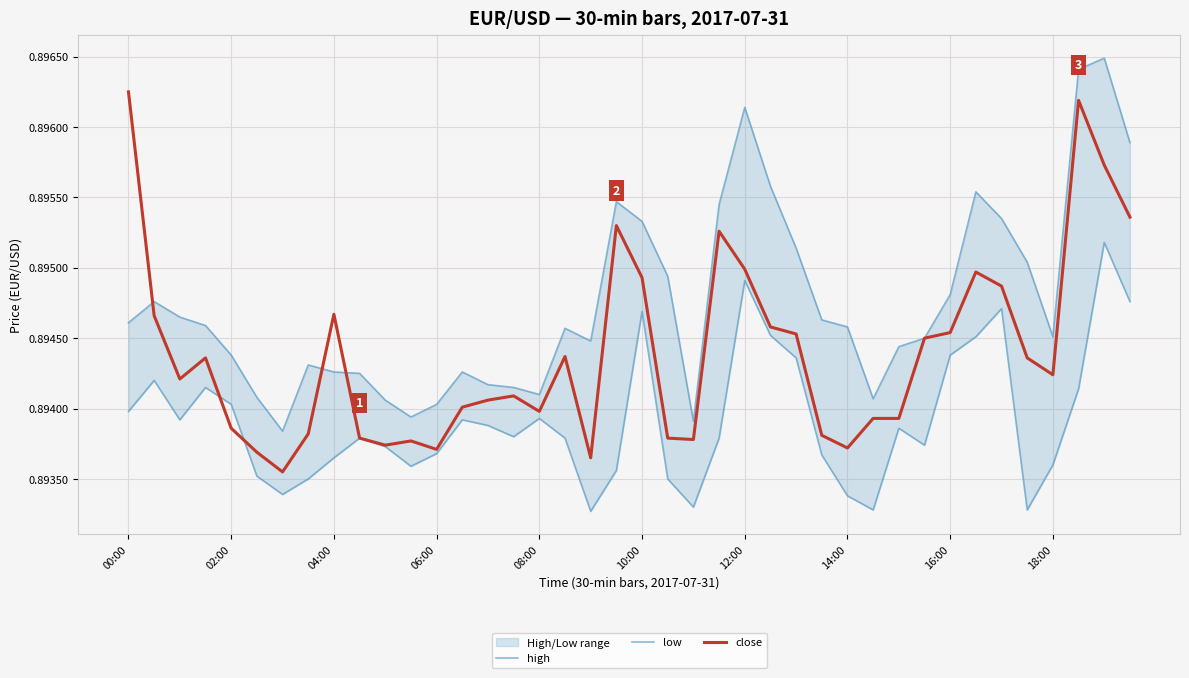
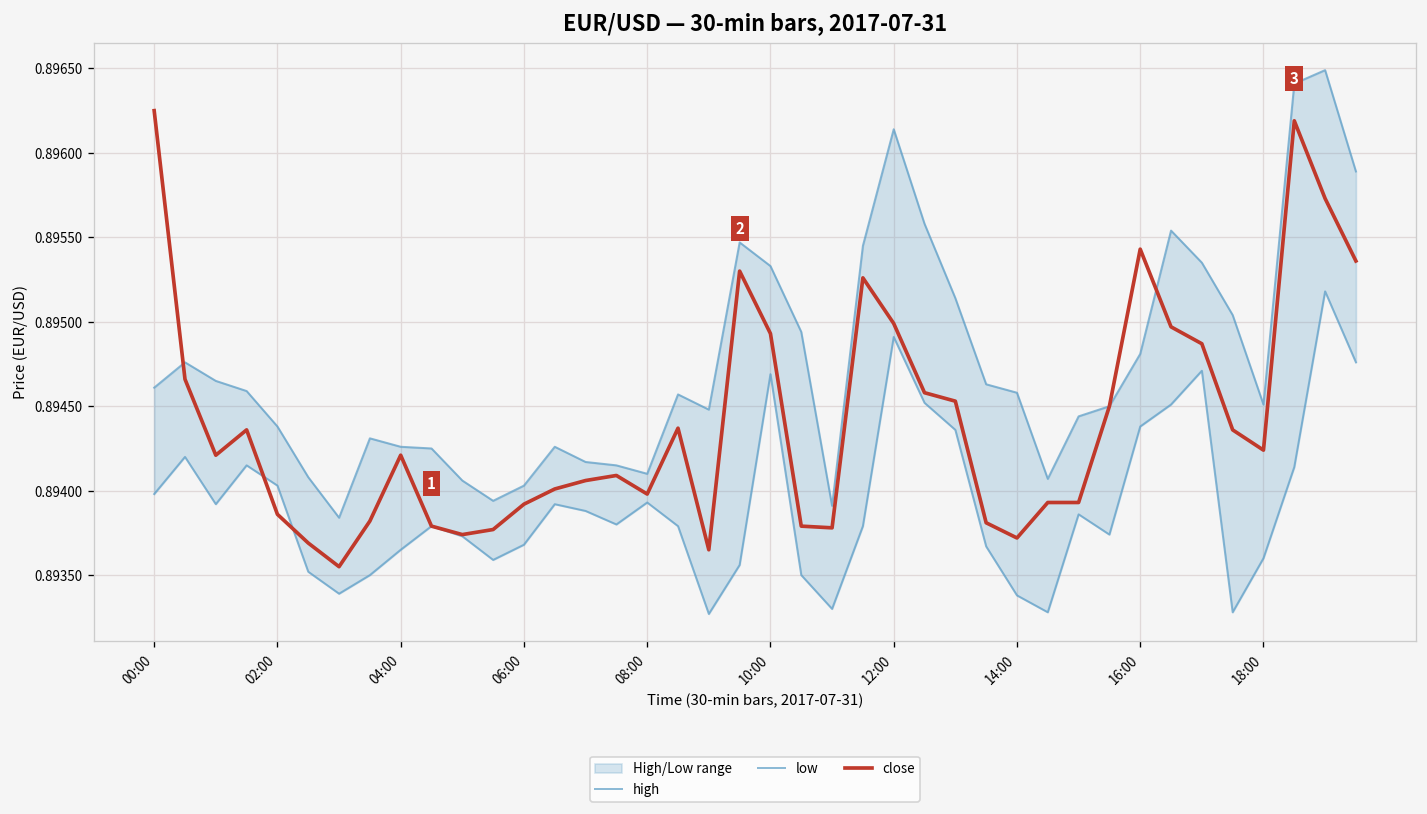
close, 04:00: 0.89467 -> 0.89421
close, 06:00: 0.89371 -> 0.89392
close, 16:00: 0.89454 -> 0.89543
